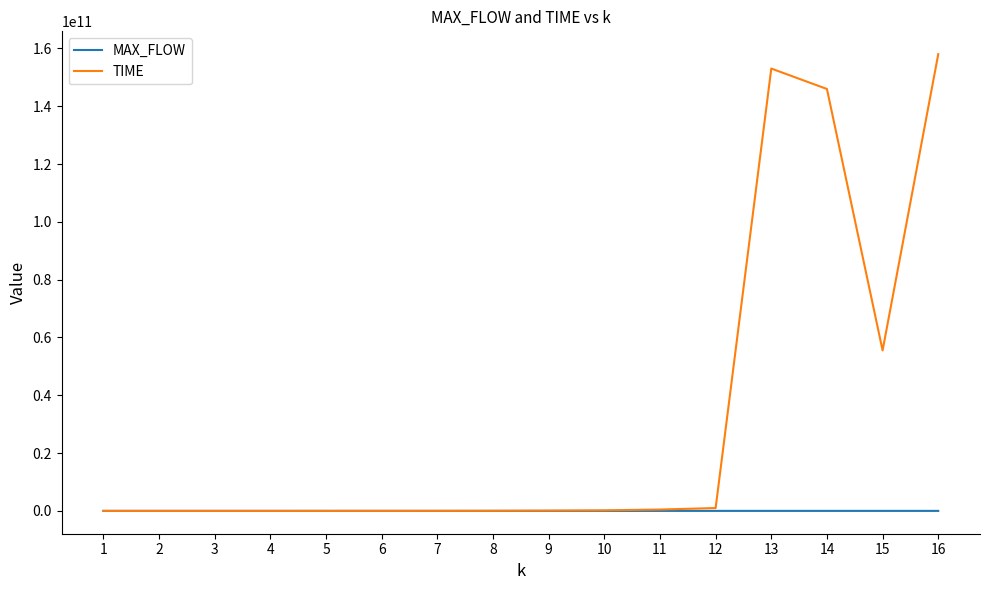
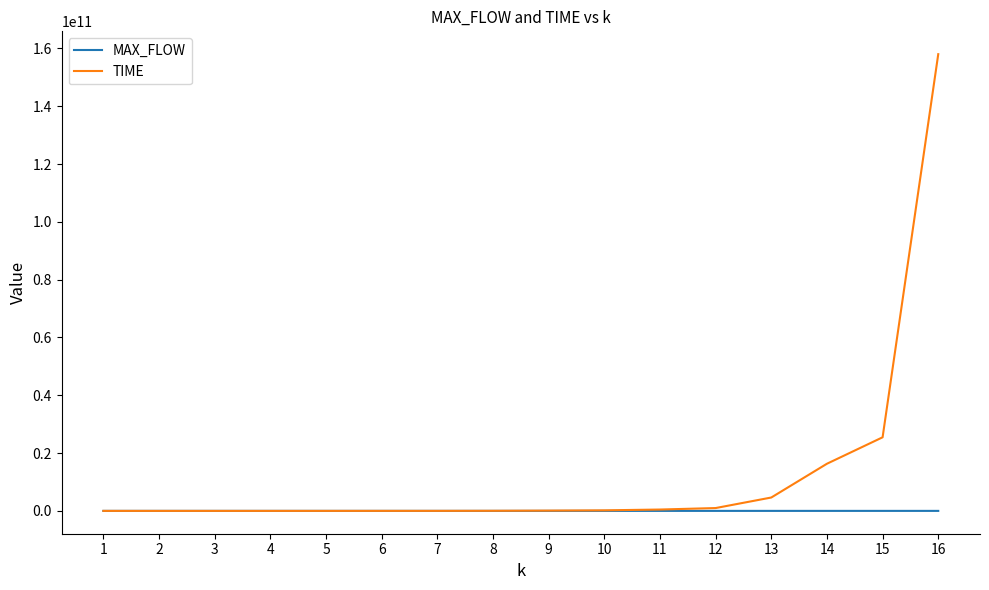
TIME, 13: 153000000000 -> 5000000000
TIME, 14: 146000000000 -> 16000000000
TIME, 15: 56000000000 -> 25000000000
